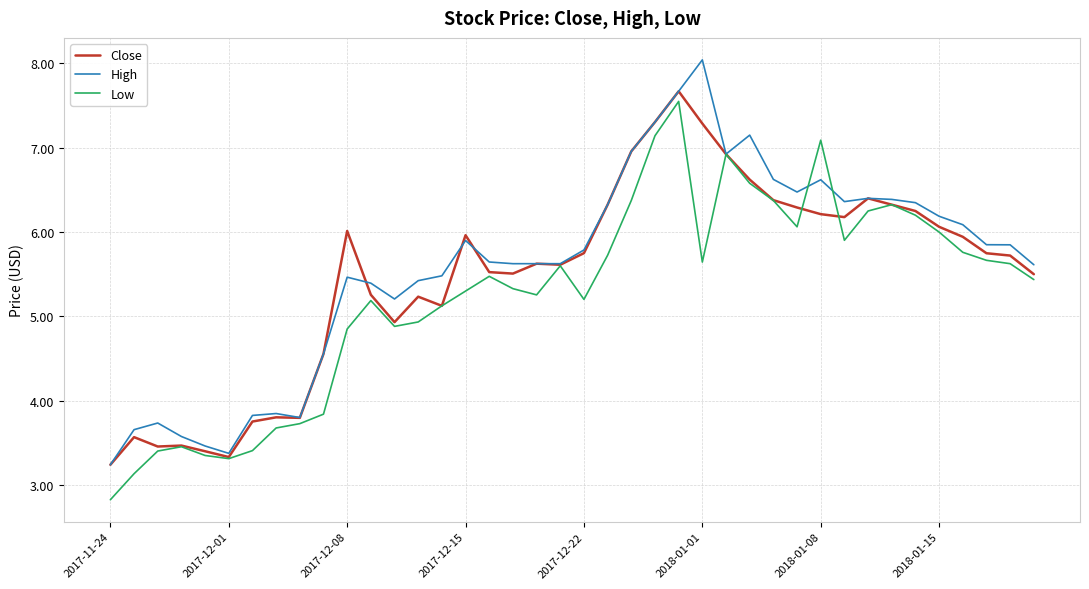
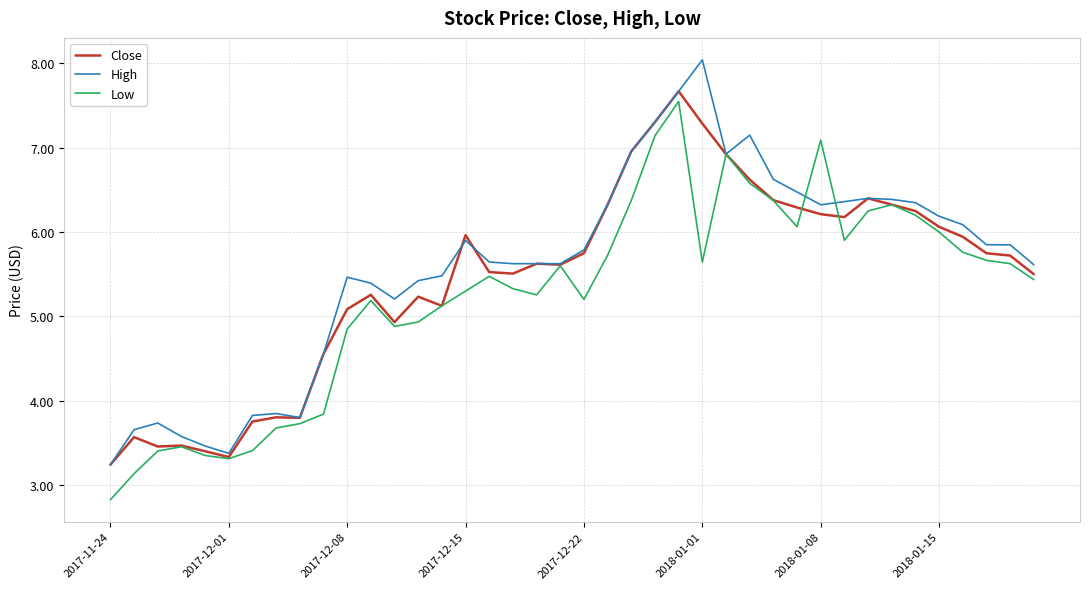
Close, 2017-12-08: 6.0 -> 5.1
High, 2018-01-08: 6.6 -> 6.3
